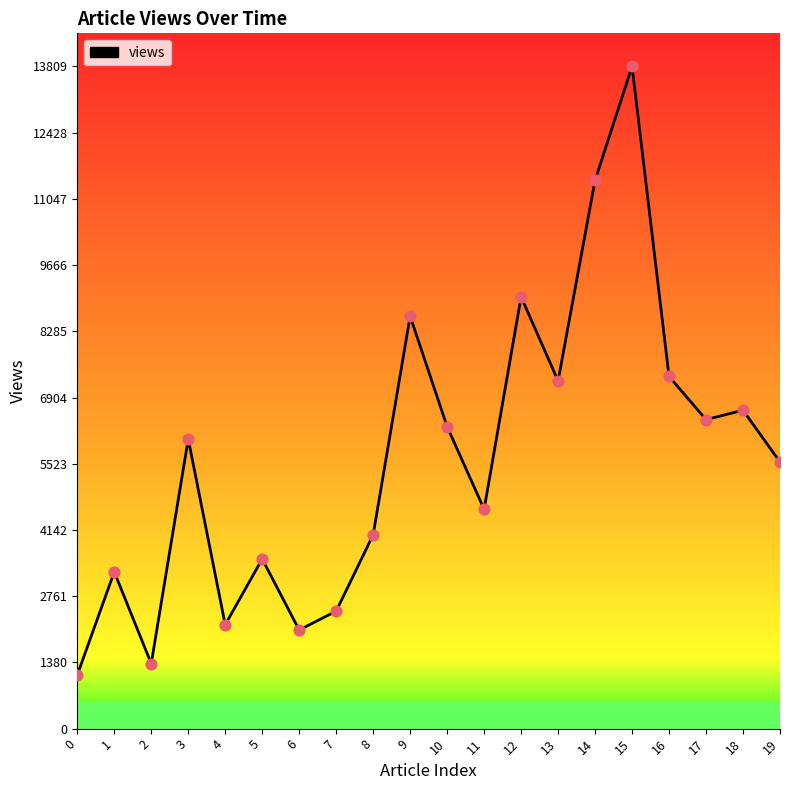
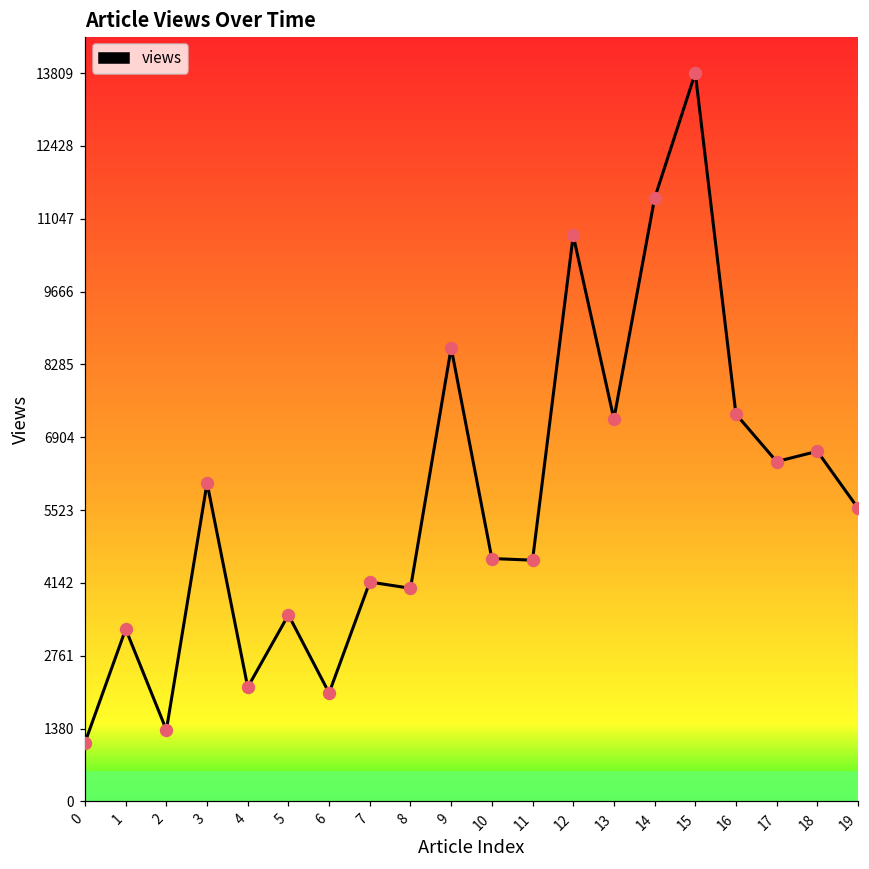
7: 2500 -> 4200
10: 6300 -> 4600
12: 9000 -> 10700
